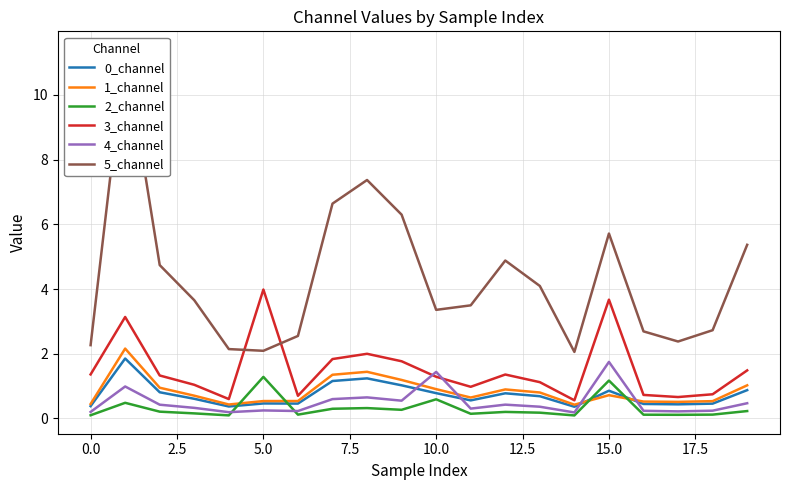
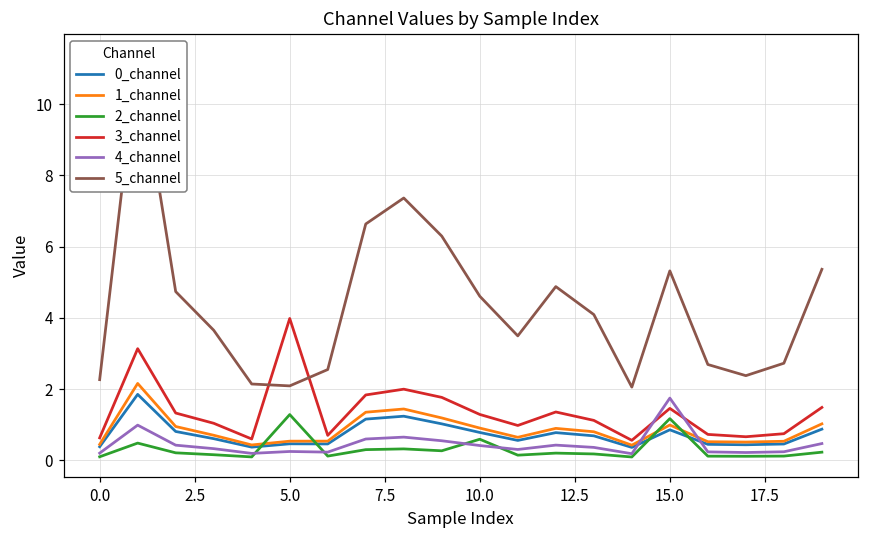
3_channel, 0.0: 1.4 -> 0.6
4_channel, 10.0: 1.4 -> 0.4
5_channel, 10.0: 3.4 -> 4.6
1_channel, 15.0: 0.7 -> 1.0
3_channel, 15.0: 3.7 -> 1.5
5_channel, 15.0: 5.7 -> 5.3
